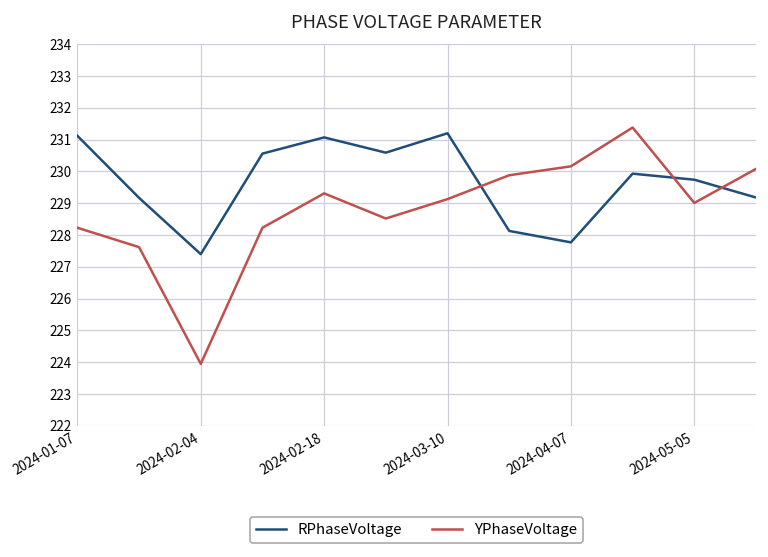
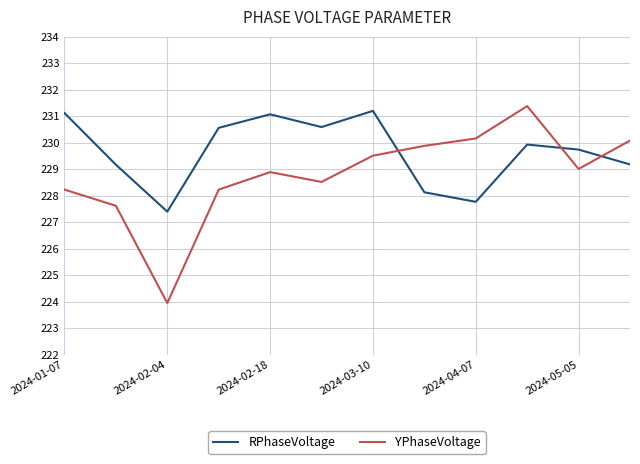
YPhaseVoltage, 2024-02-18: 229.3 -> 228.9
YPhaseVoltage, 2024-03-10: 229.1 -> 229.5
